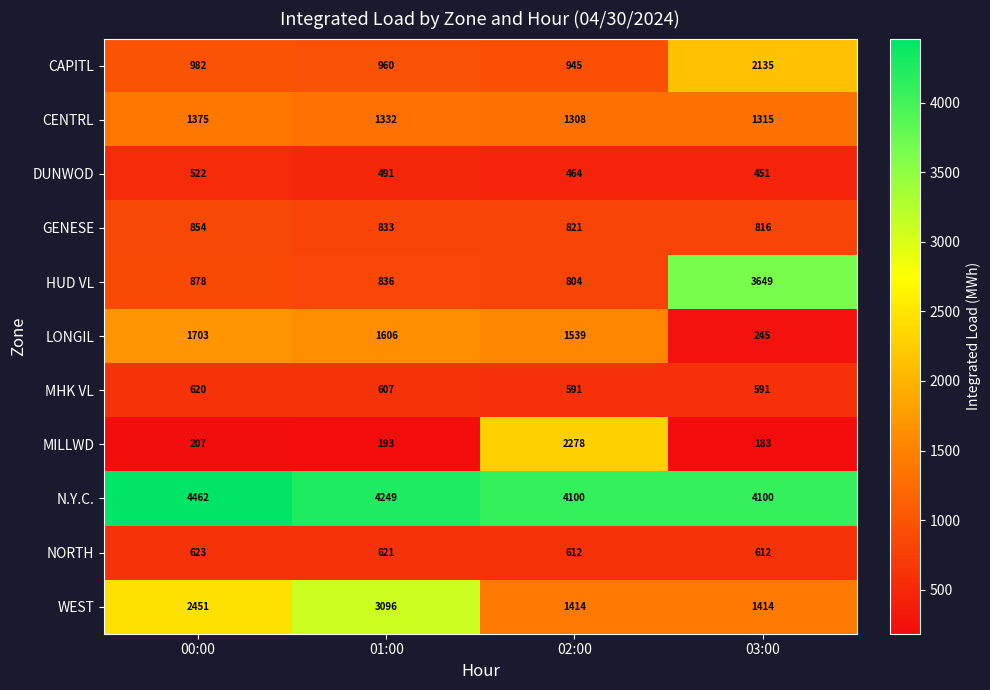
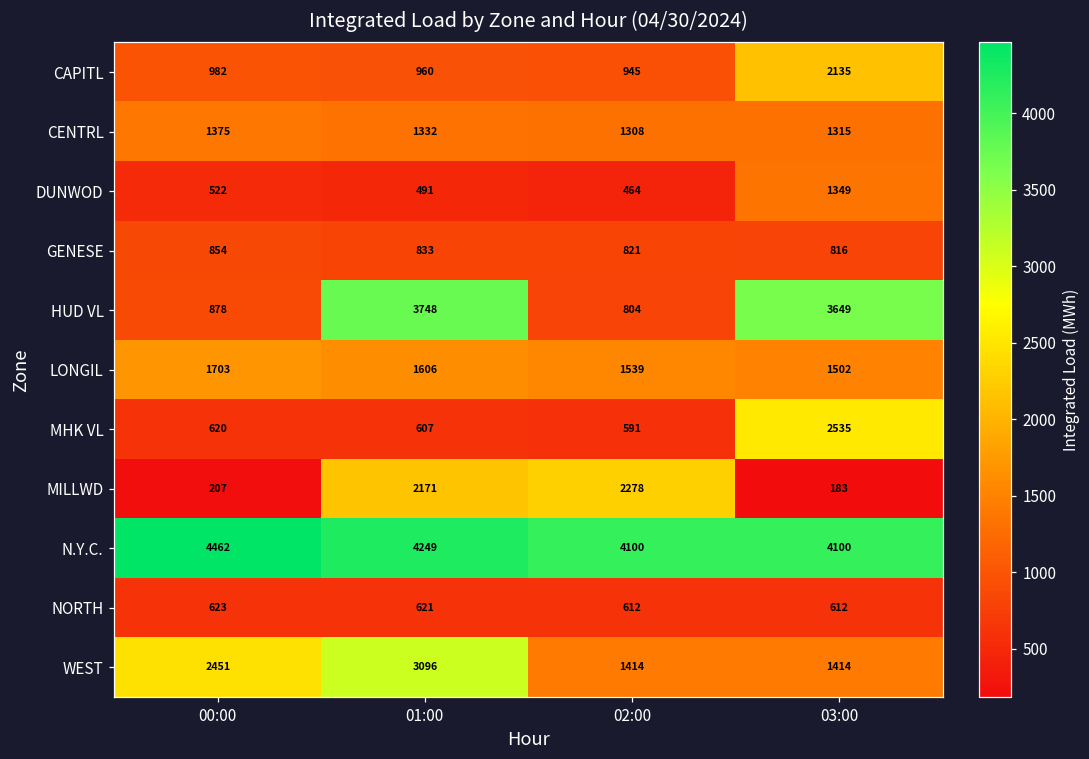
DUNWOD, 03:00: 451 -> 1349
HUD VL, 01:00: 836 -> 3748
LONGIL, 03:00: 245 -> 1502
MHK VL, 03:00: 591 -> 2535
MILLWD, 01:00: 193 -> 2171
